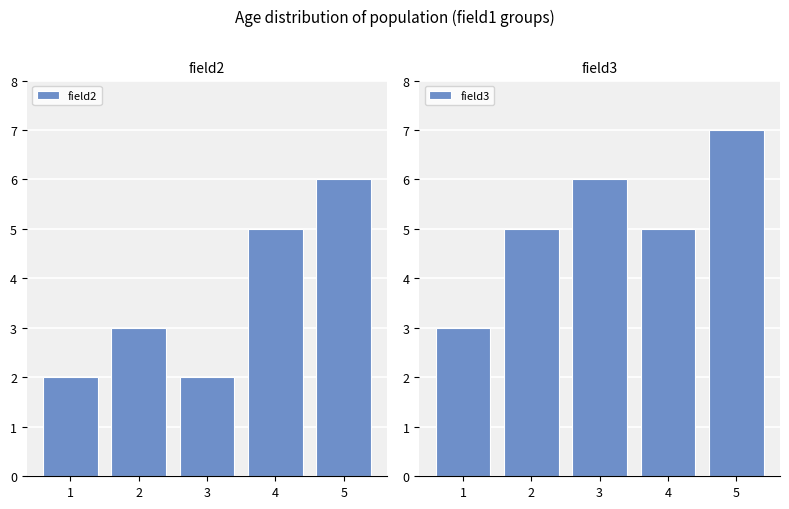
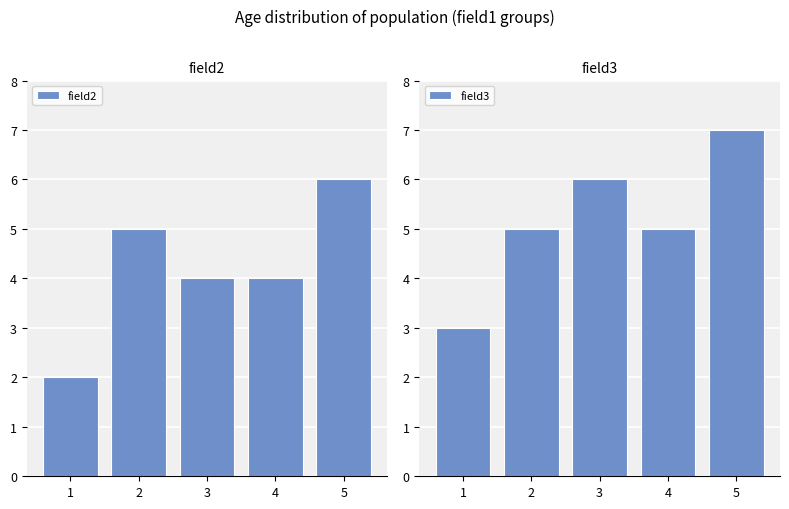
field2, 2: 3 -> 5
field2, 3: 2 -> 4
field2, 4: 5 -> 4
